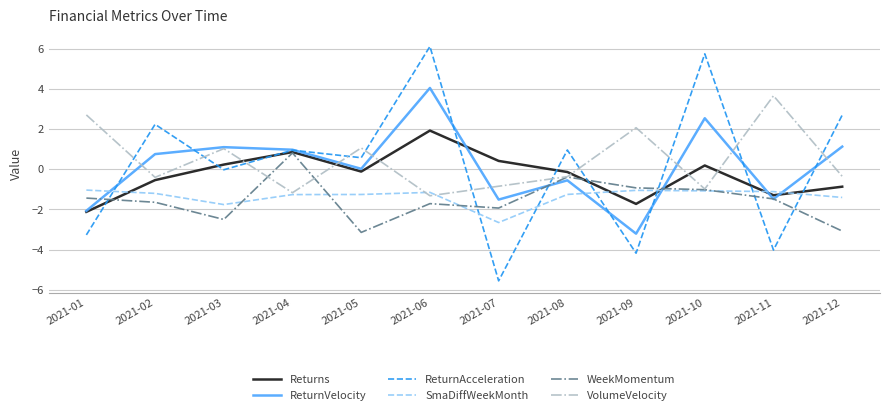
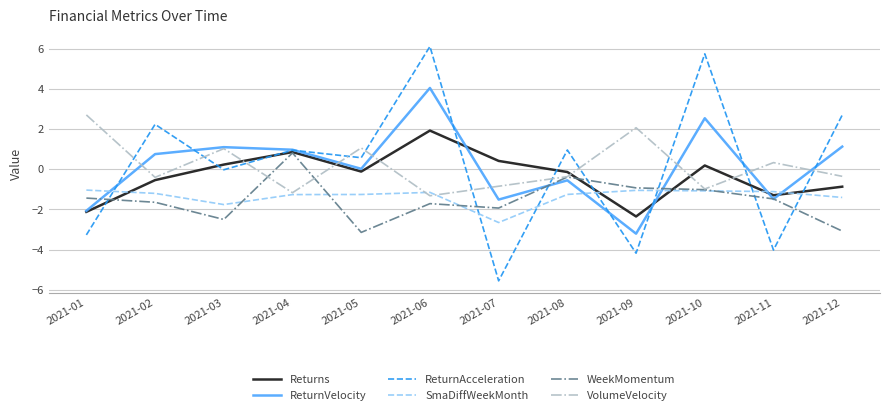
Returns, 2021-09: -1.7 -> -2.4
VolumeVelocity, 2021-11: 3.7 -> 0.3
